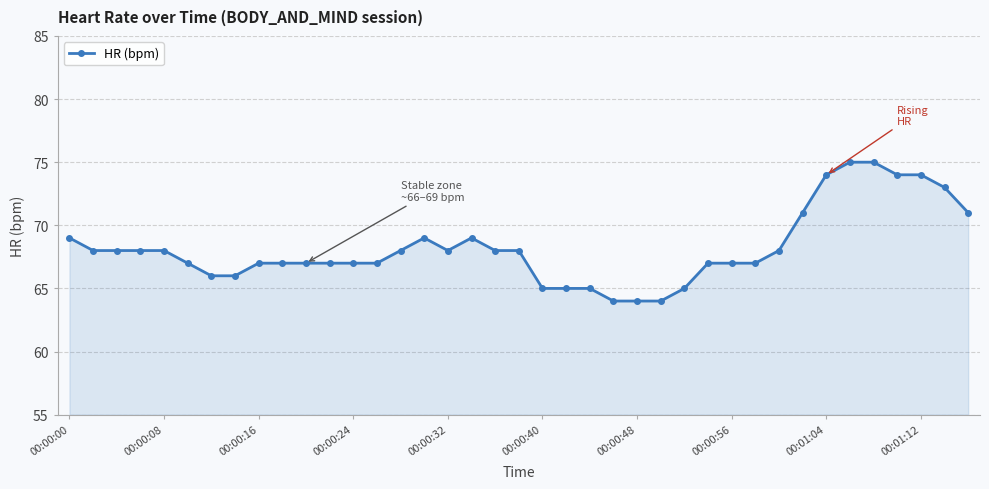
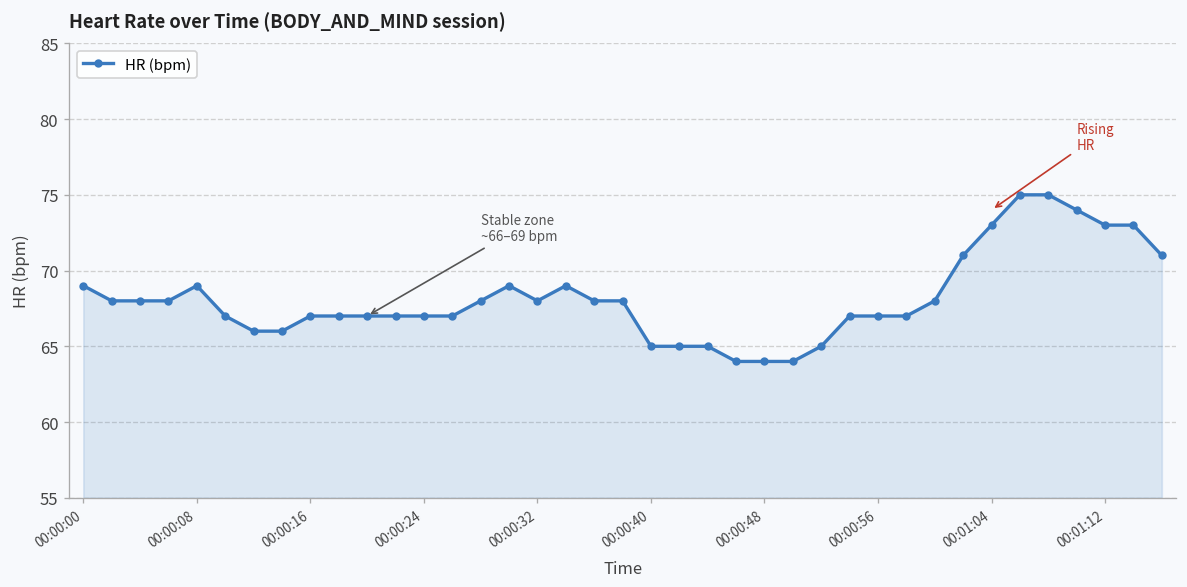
00:00:08: 68 -> 69
00:01:04: 74 -> 73
00:01:12: 74 -> 73
